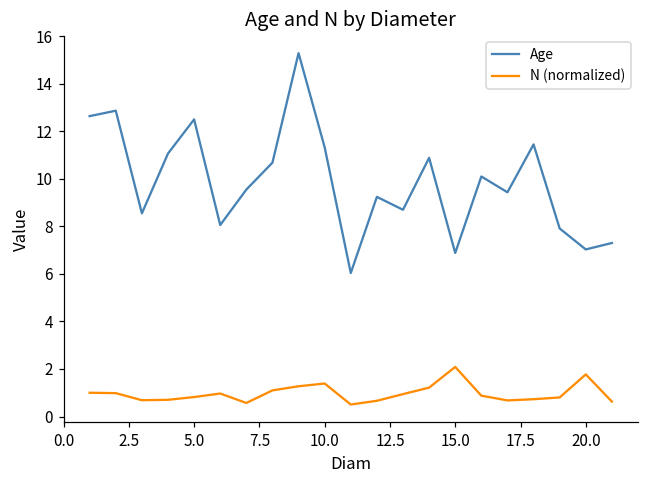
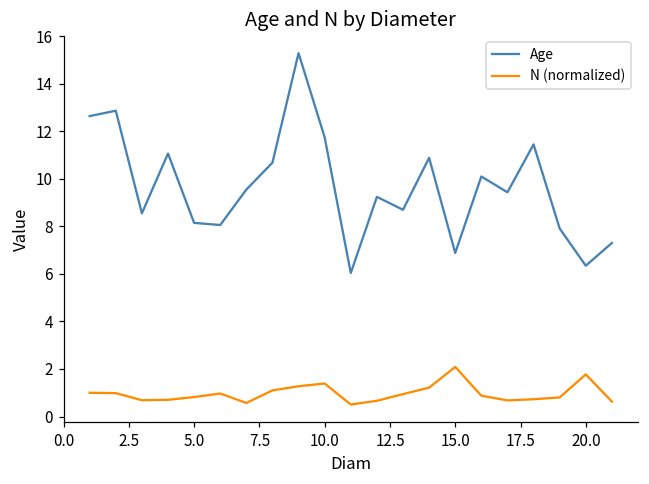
Age, 5.0: 12.5 -> 8.1
Age, 10.0: 11.3 -> 11.7
Age, 20.0: 7.0 -> 6.3
